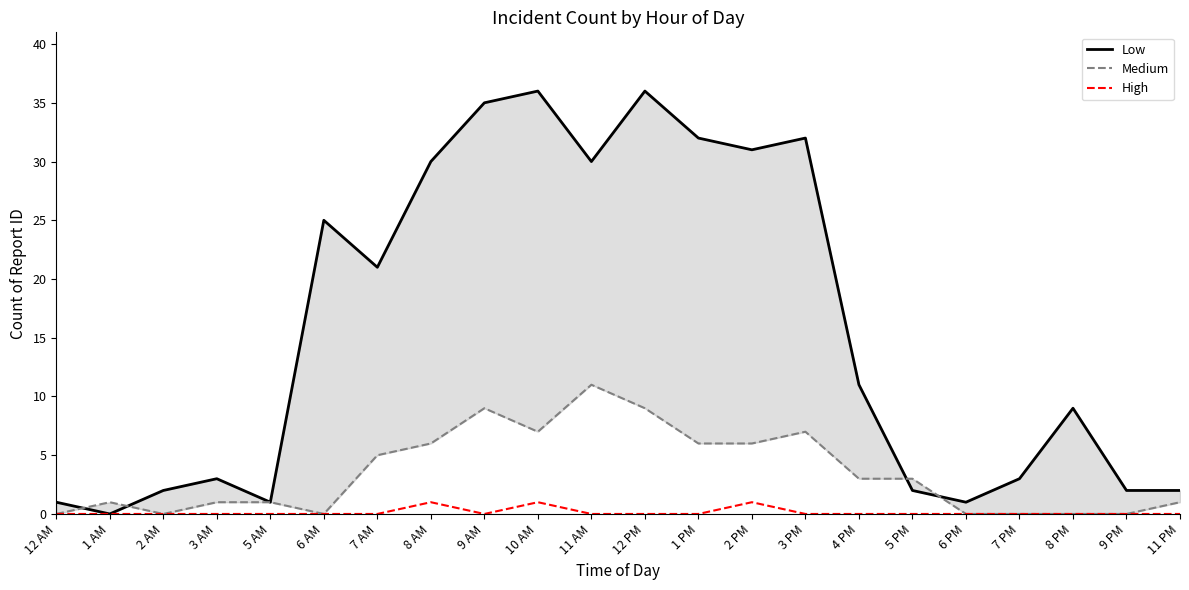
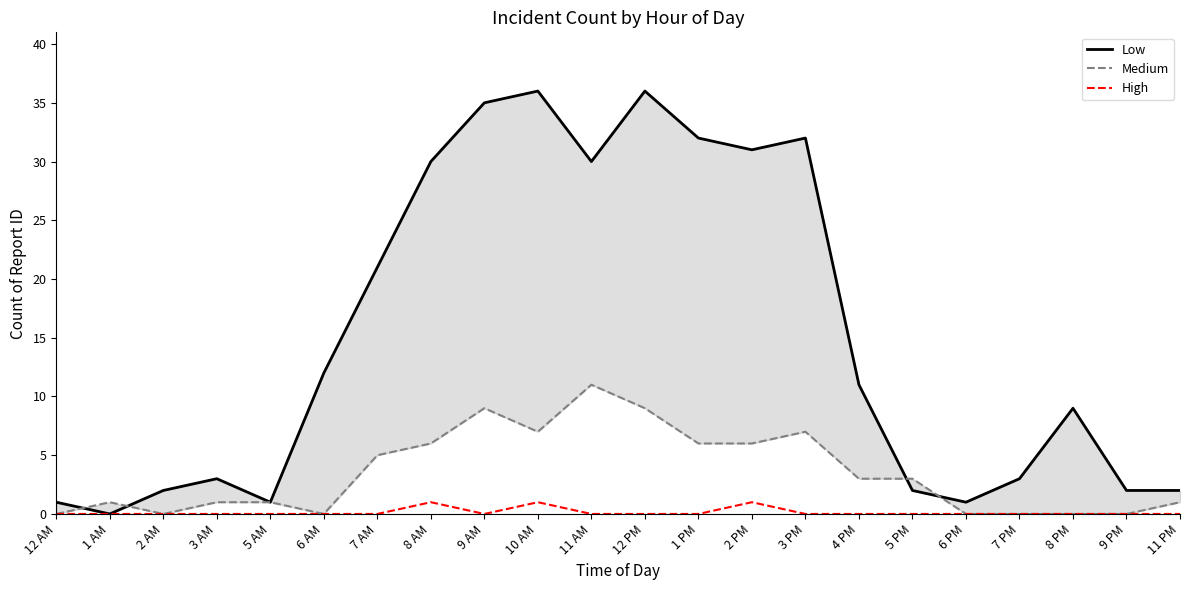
Low, 6 AM: 25 -> 12
